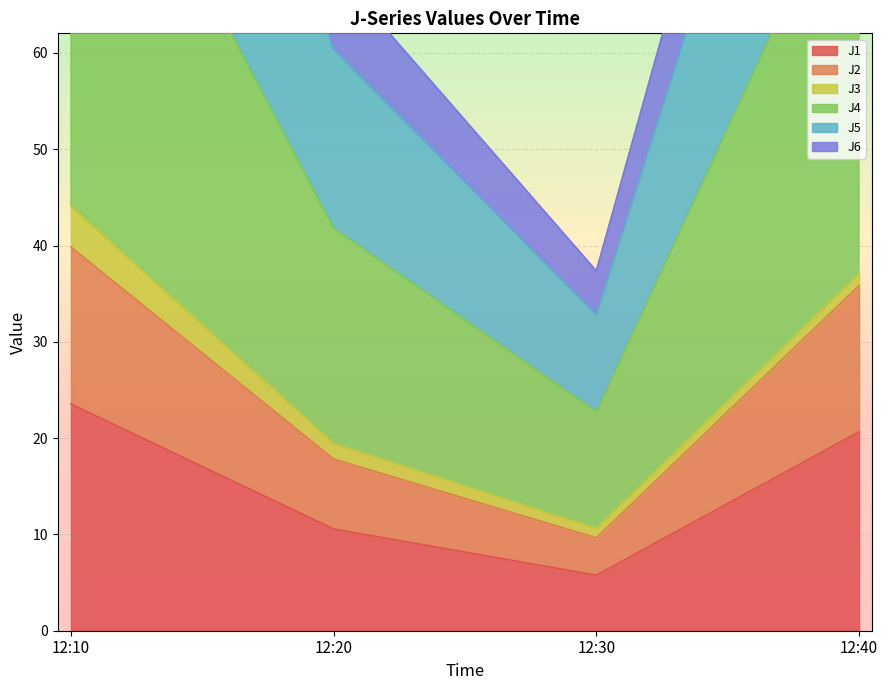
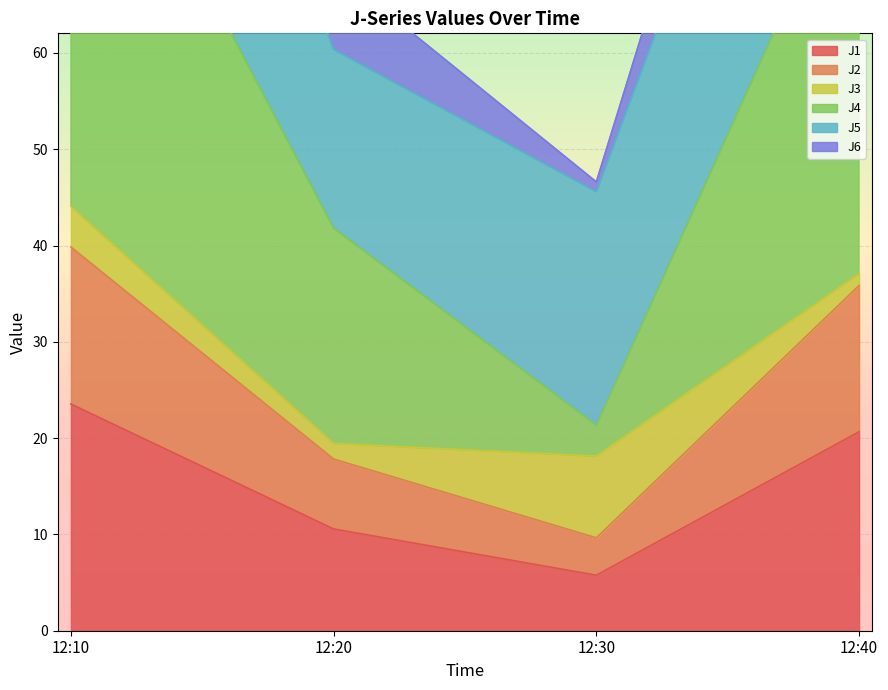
J3, 12:30: 1 -> 8
J4, 12:30: 12 -> 3
J5, 12:30: 10 -> 24
J6, 12:30: 5 -> 1
